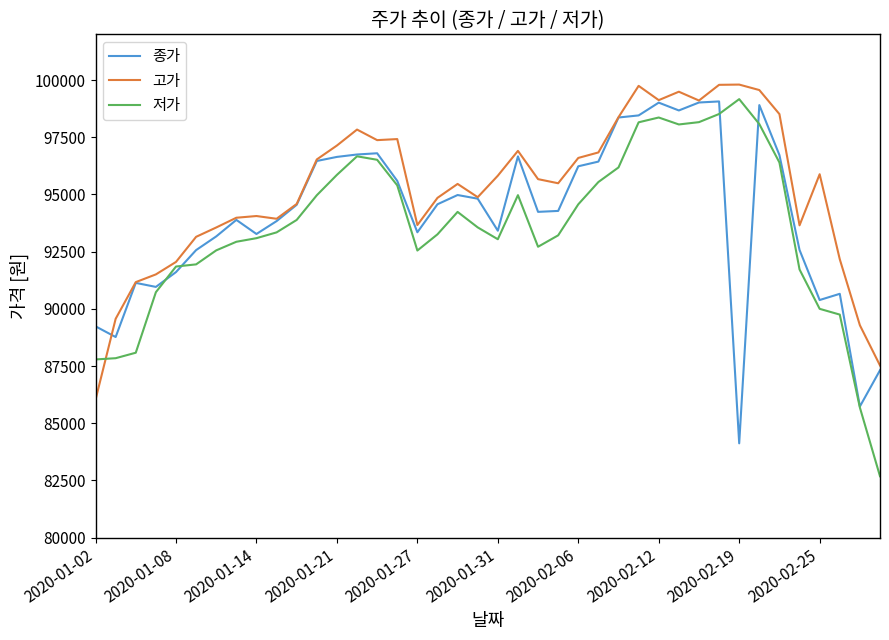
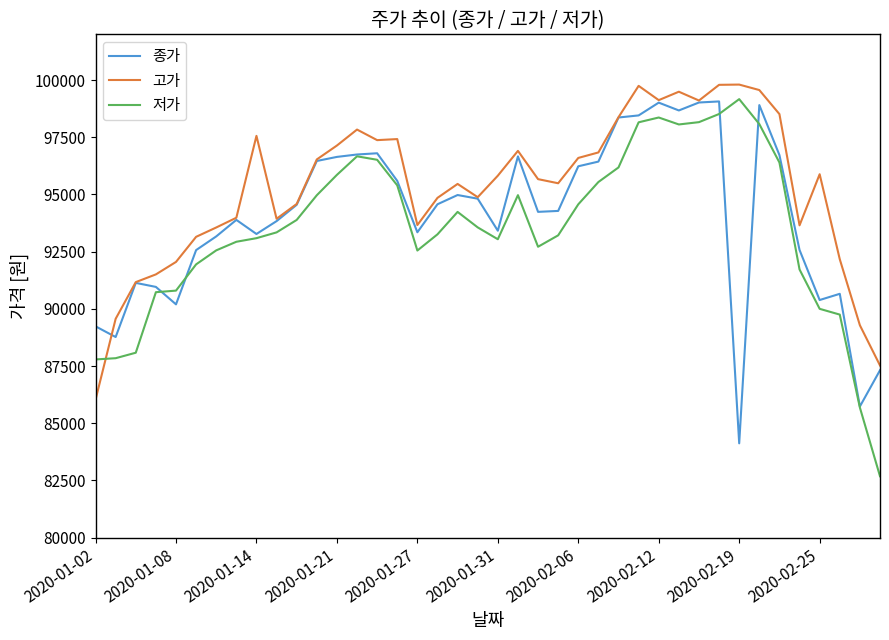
종가, 2020-01-08: 91600 -> 90200
저가, 2020-01-08: 91900 -> 90800
고가, 2020-01-14: 94100 -> 97600
